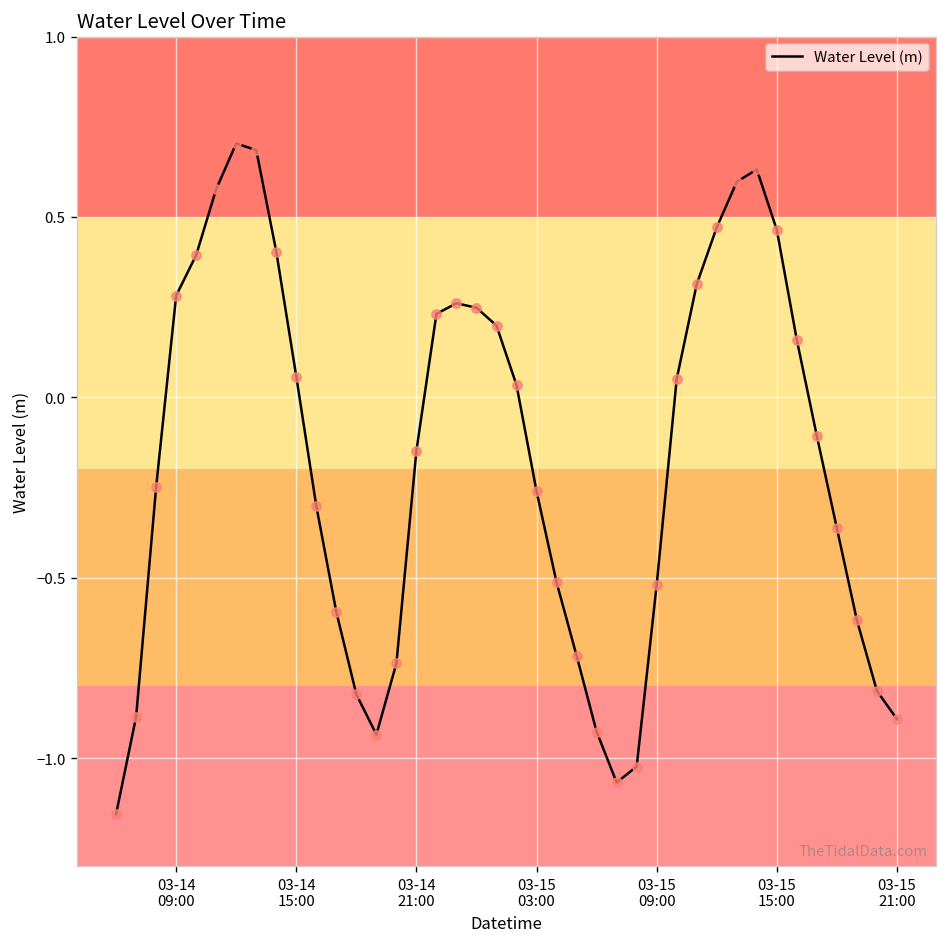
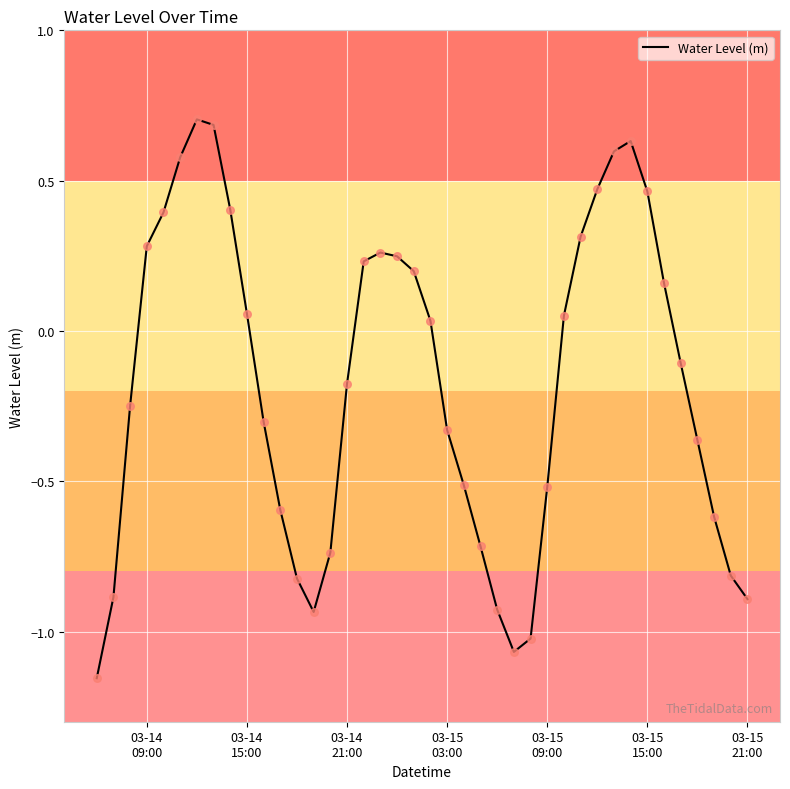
03-14 21:00: -0.15 -> -0.18
03-15 03:00: -0.26 -> -0.33
